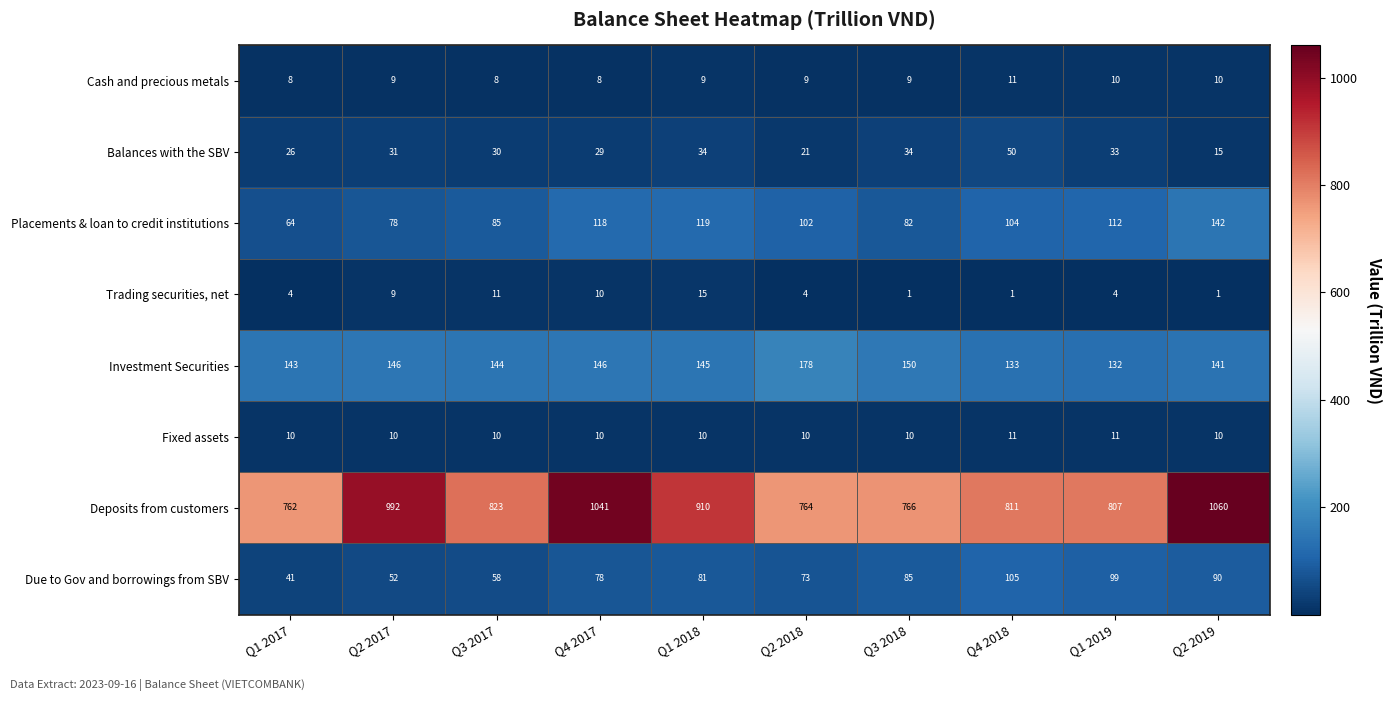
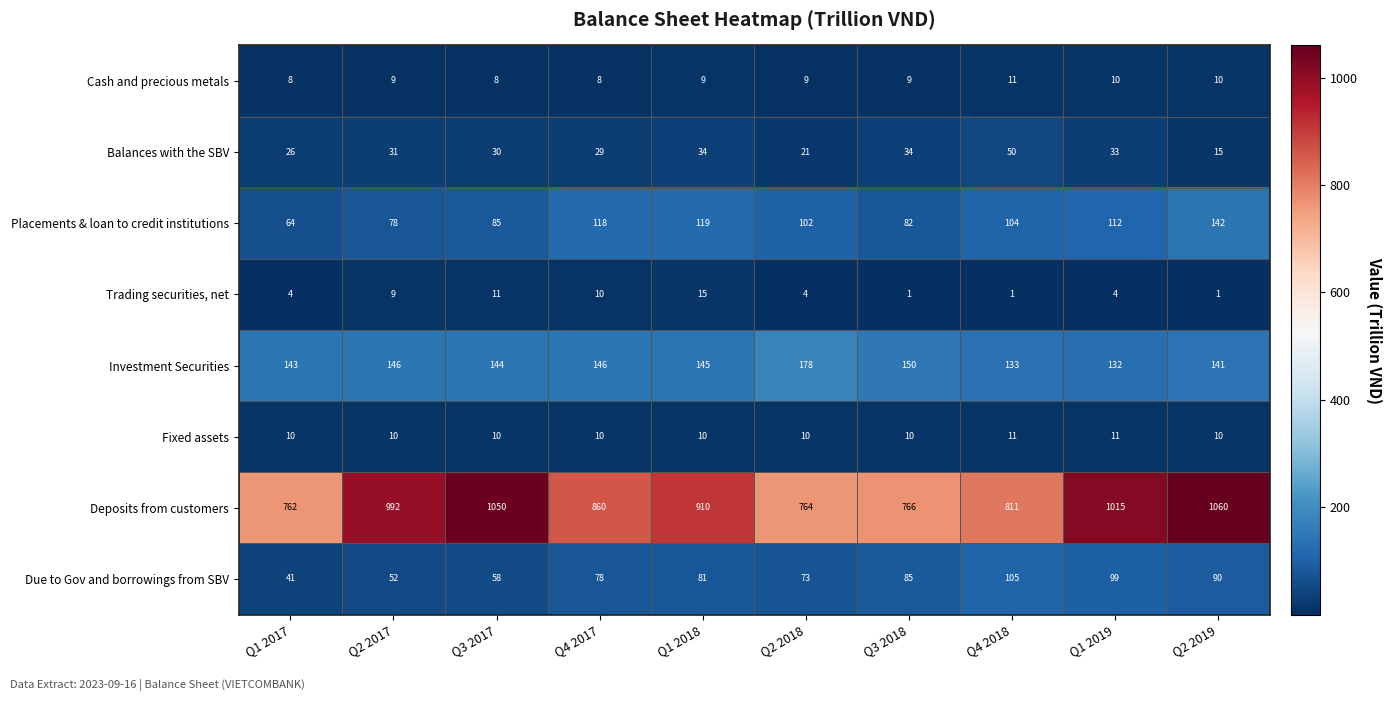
Deposits from customers, Q3 2017: 823 -> 1050
Deposits from customers, Q4 2017: 1041 -> 860
Deposits from customers, Q1 2019: 807 -> 1015
